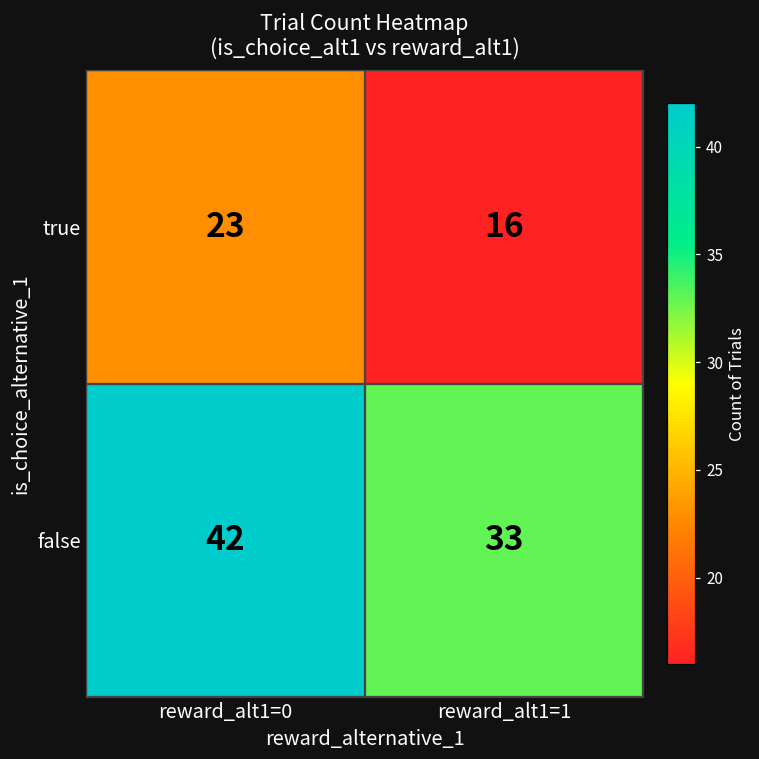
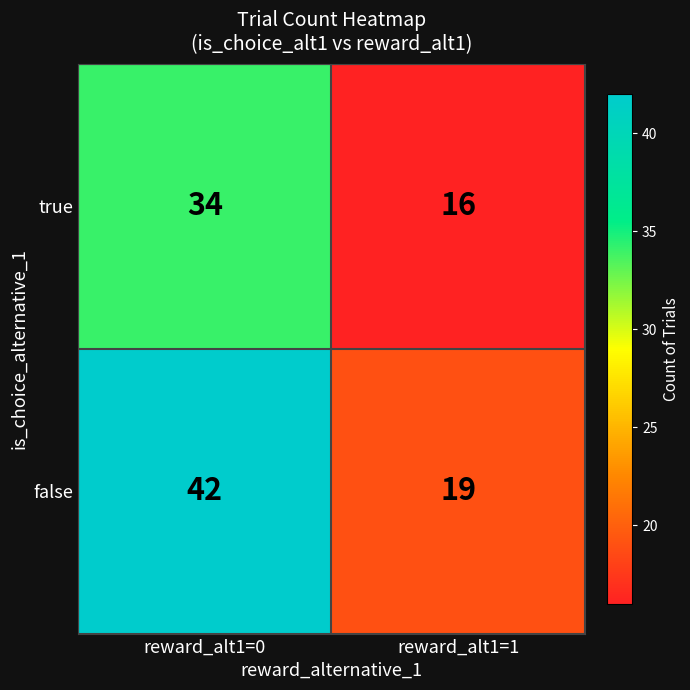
true, reward_alt1=0: 23 -> 34
false, reward_alt1=1: 33 -> 19
